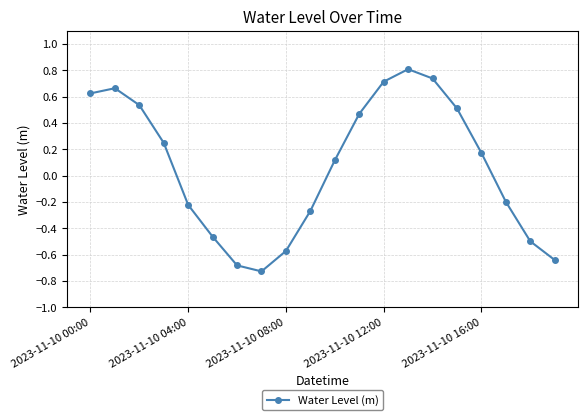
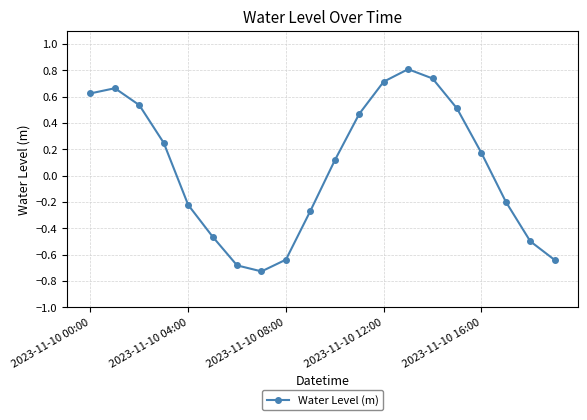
2023-11-10 08:00: -0.57 -> -0.64
